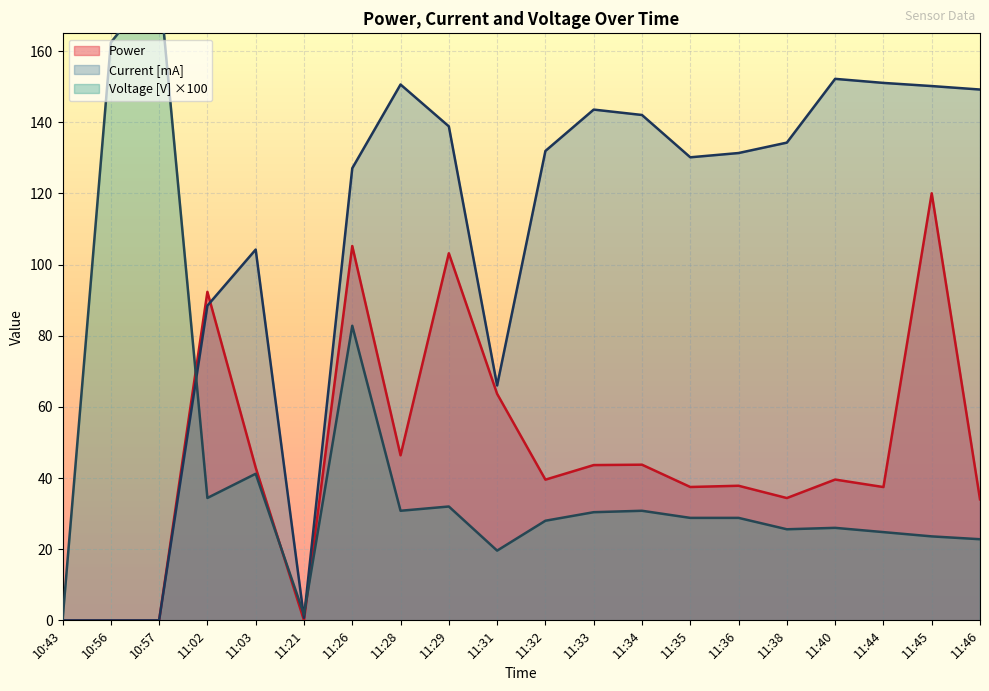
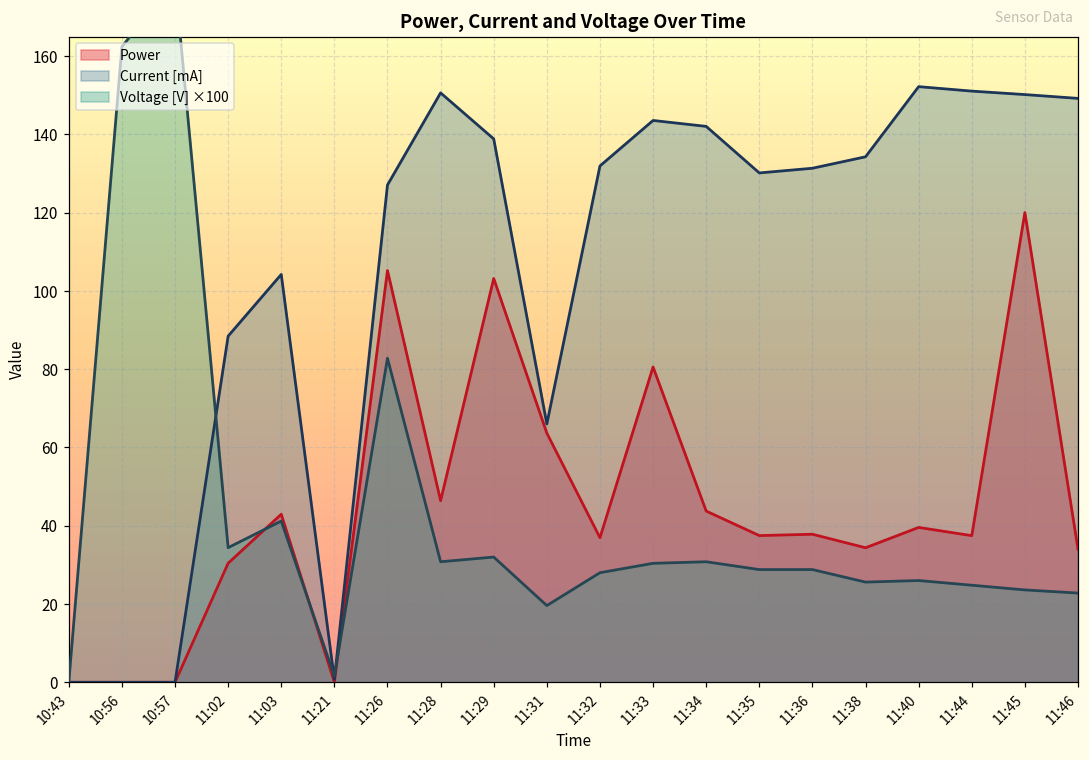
Power, 11:02: 92 -> 30
Power, 11:32: 40 -> 37
Power, 11:33: 44 -> 81
